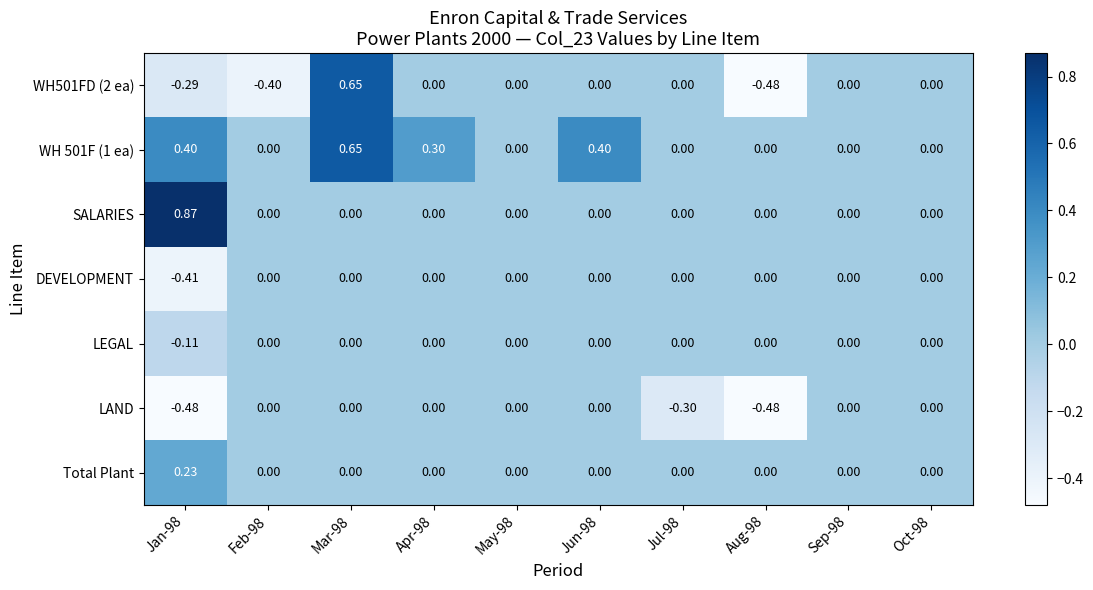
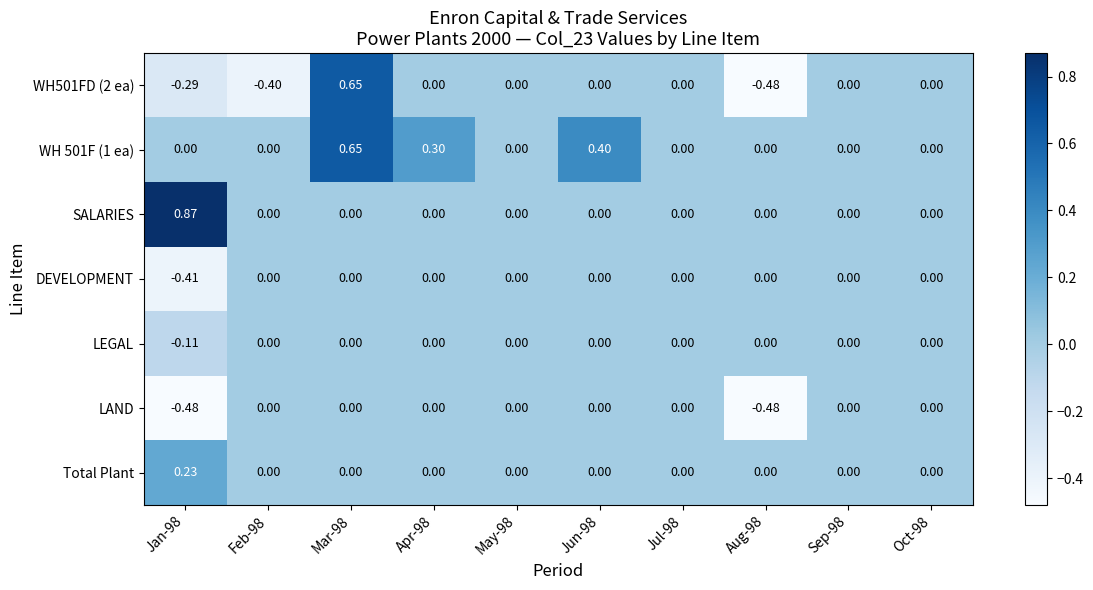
WH 501F (1 ea), Jan-98: 0.40 -> 0.00
LAND, Jul-98: -0.30 -> 0.00
